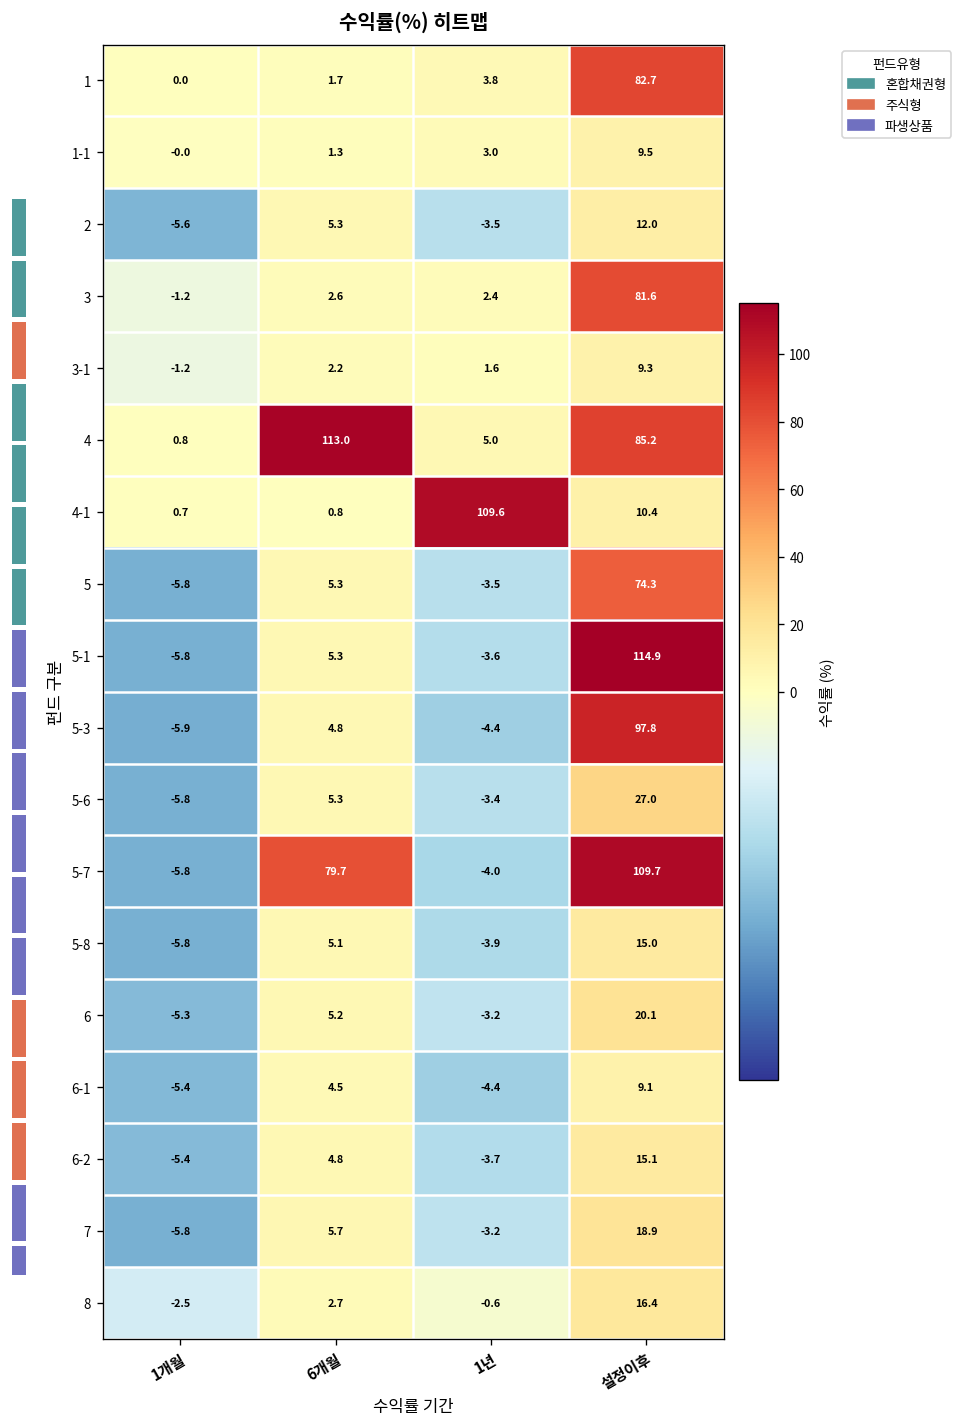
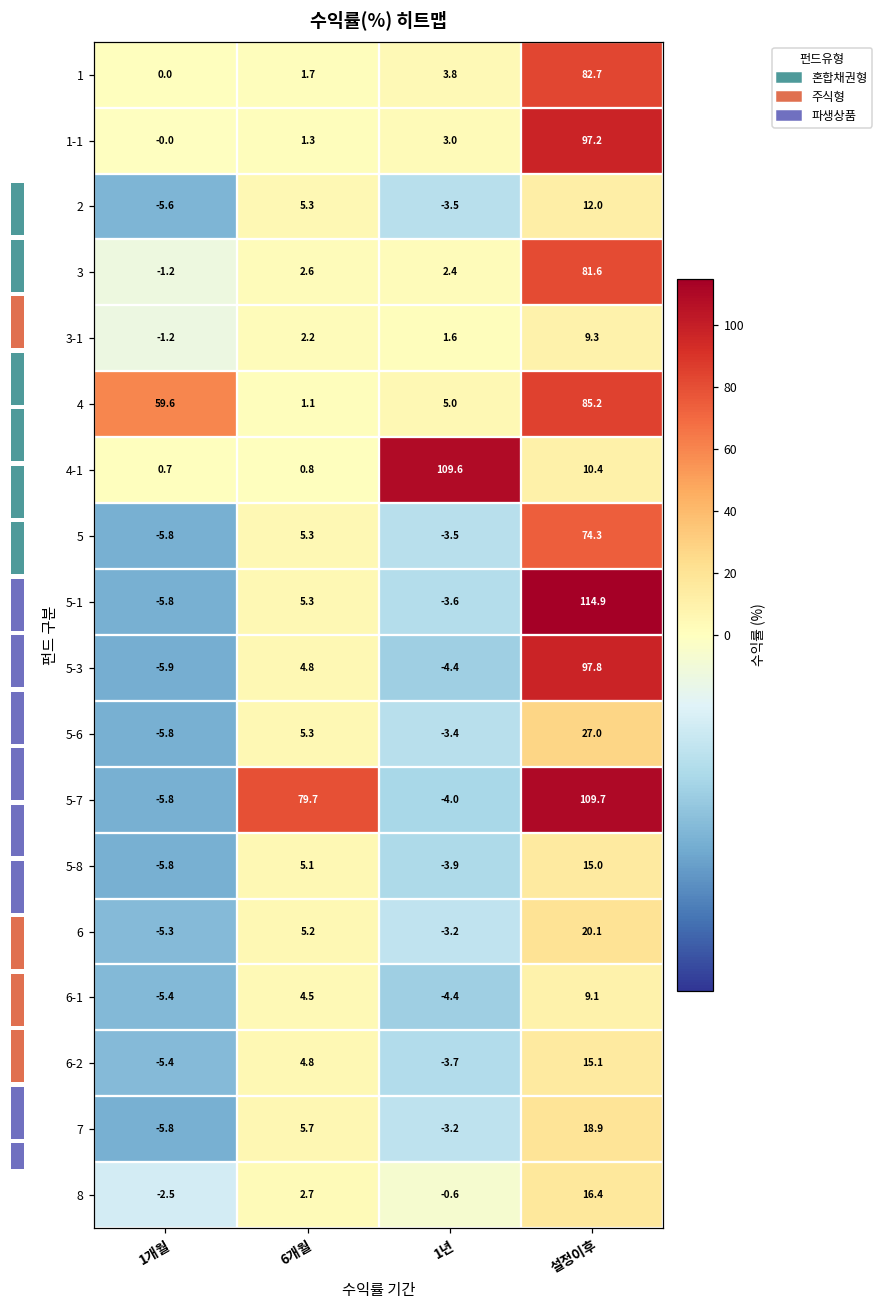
수익률(%) 히트맵, 1-1, 설정이후: 9.5 -> 97.2
수익률(%) 히트맵, 4, 1개월: 0.8 -> 59.6
수익률(%) 히트맵, 4, 6개월: 113.0 -> 1.1
